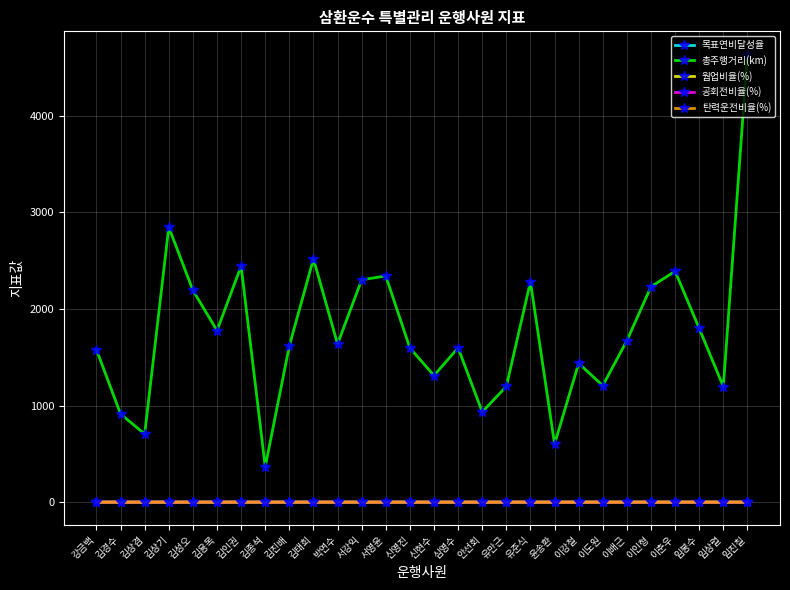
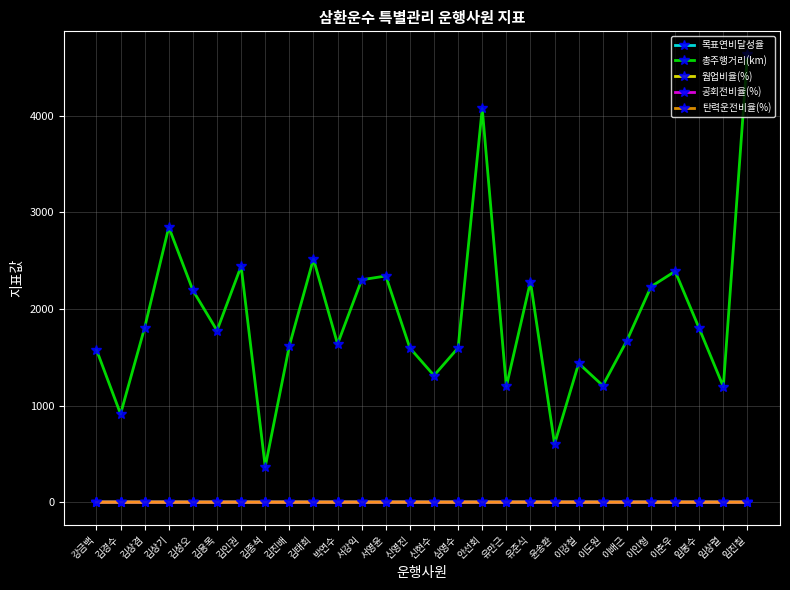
총주행거리(km), 김상겸: 700 -> 1800
총주행거리(km), 안선회: 900 -> 4100
